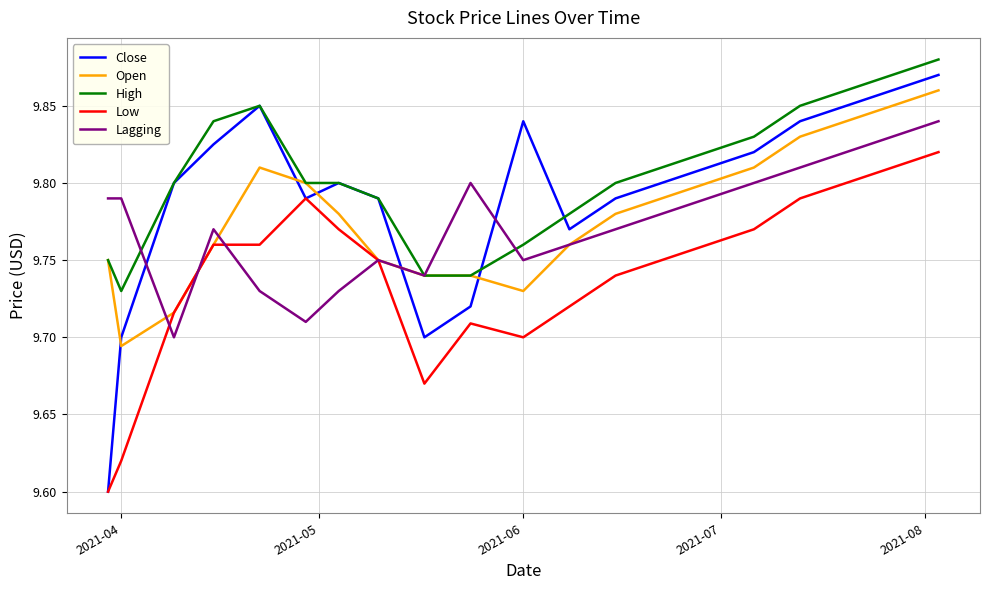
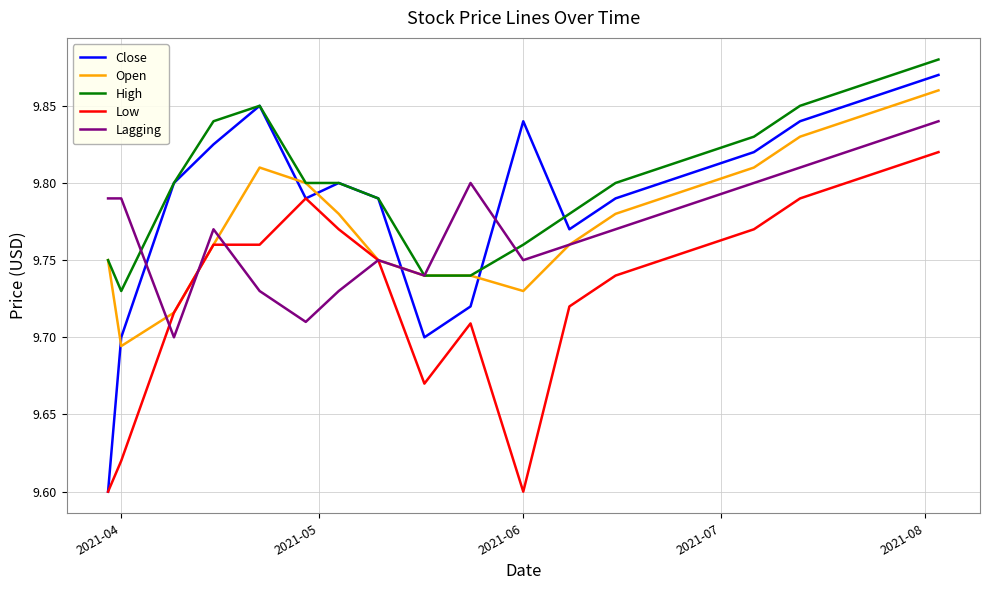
Low, 2021-06: 9.7 -> 9.6
